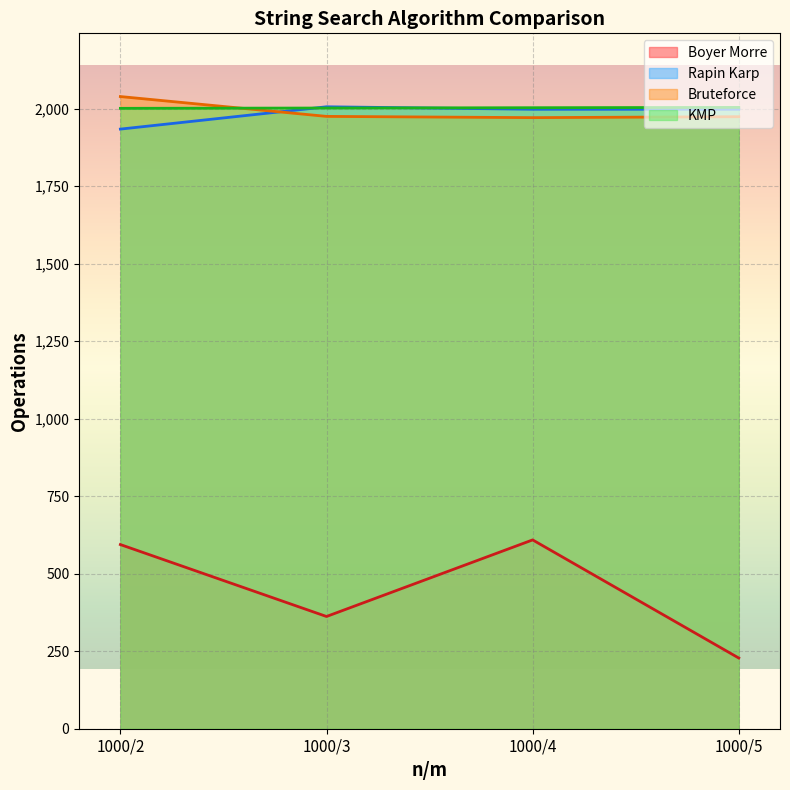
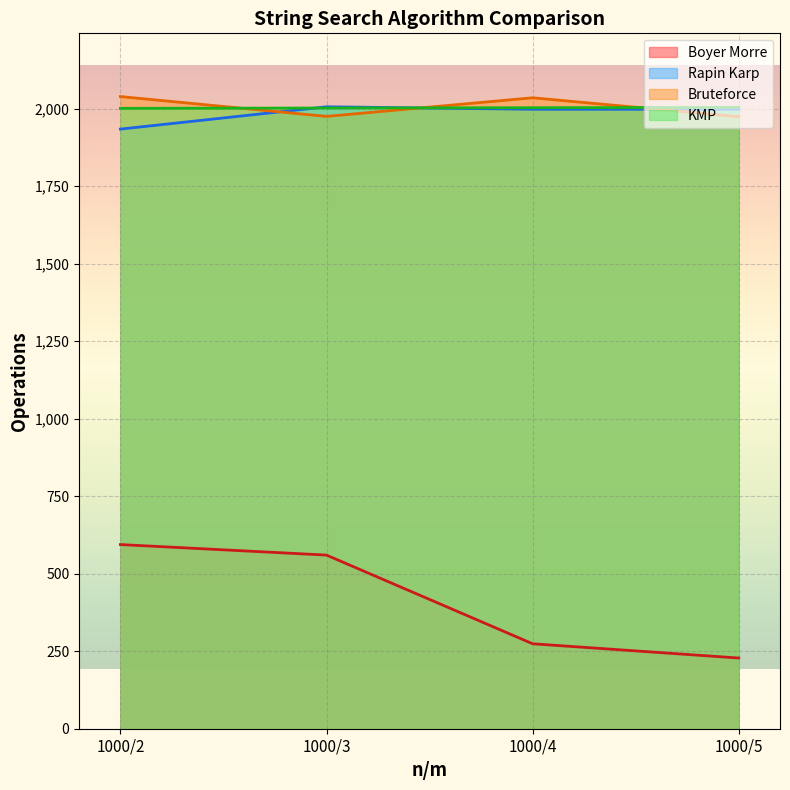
Boyer Morre, 1000/3: 360 -> 560
Boyer Morre, 1000/4: 610 -> 270
Bruteforce, 1000/4: 1,970 -> 2,040
